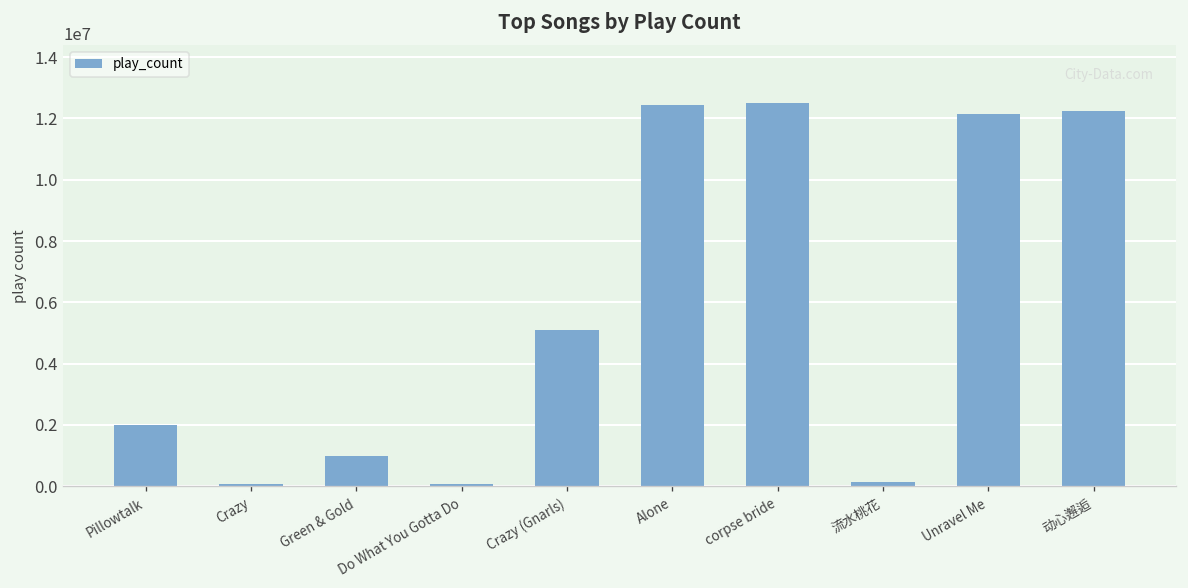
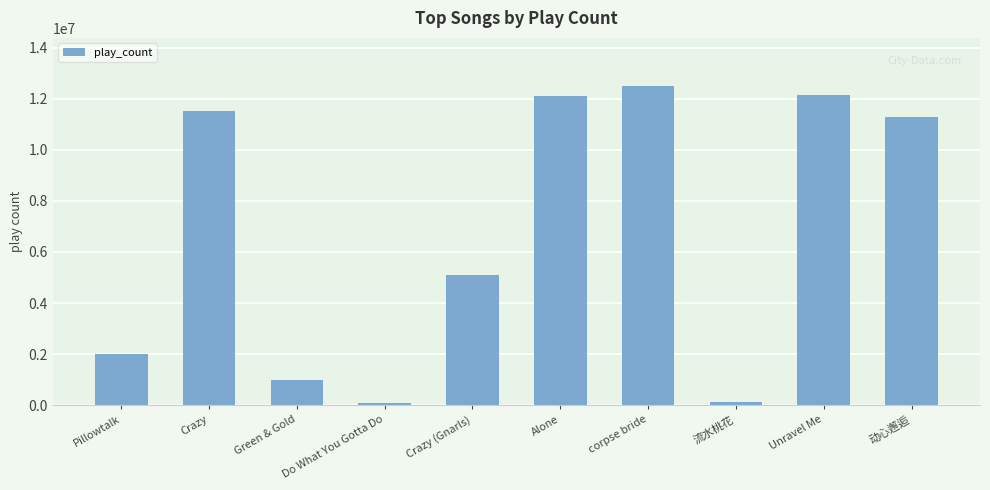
Crazy: 100000 -> 11500000
Alone: 12500000 -> 12100000
动心邂逅: 12200000 -> 11300000
